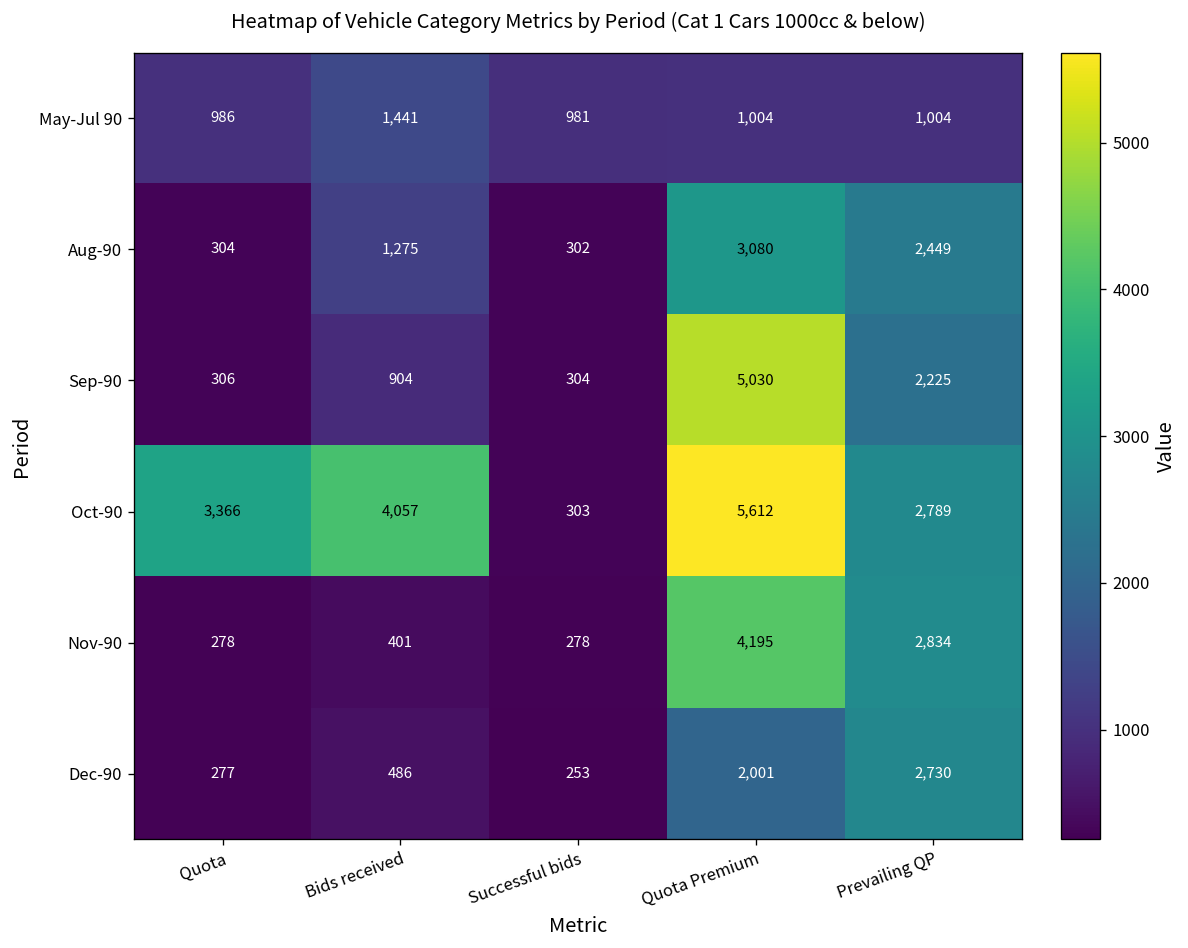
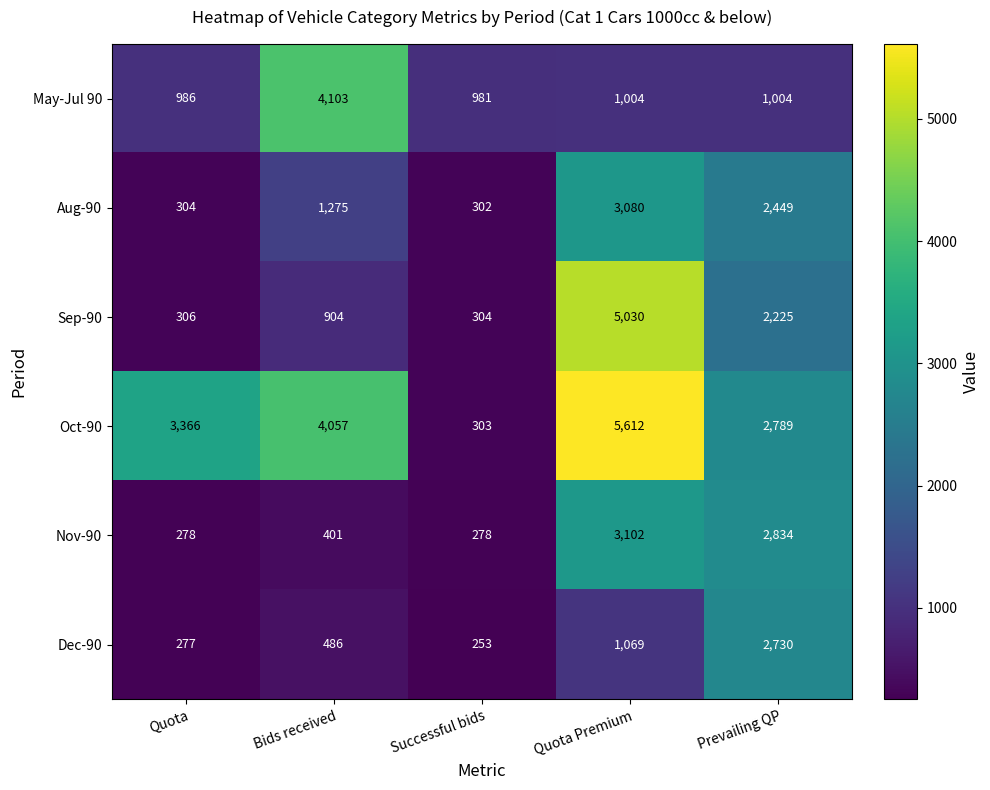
May-Jul 90, Bids received: 1,441 -> 4,103
Nov-90, Quota Premium: 4,195 -> 3,102
Dec-90, Quota Premium: 2,001 -> 1,069
